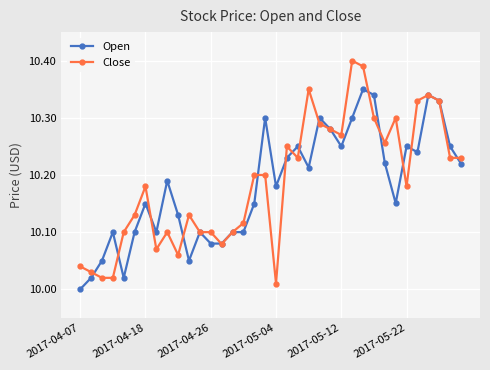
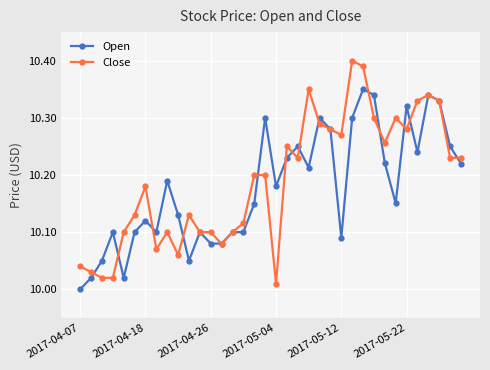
Open, 2017-04-18: 10.15 -> 10.12
Open, 2017-05-12: 10.25 -> 10.09
Open, 2017-05-22: 10.25 -> 10.32
Close, 2017-05-22: 10.18 -> 10.28
